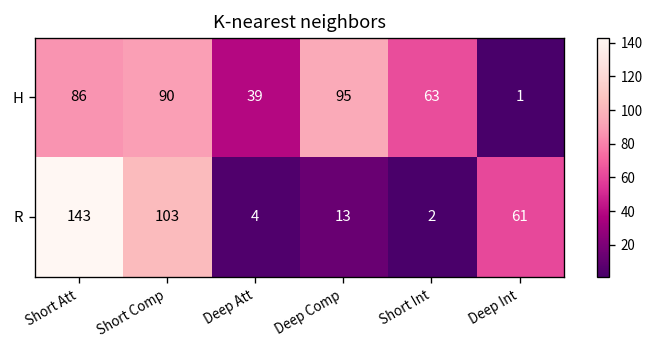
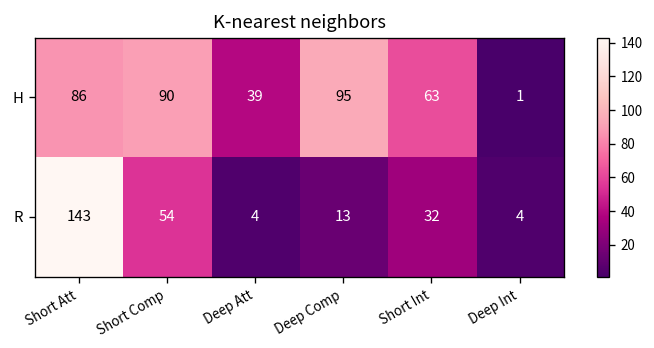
R, Short Comp: 103 -> 54
R, Short Int: 2 -> 32
R, Deep Int: 61 -> 4
